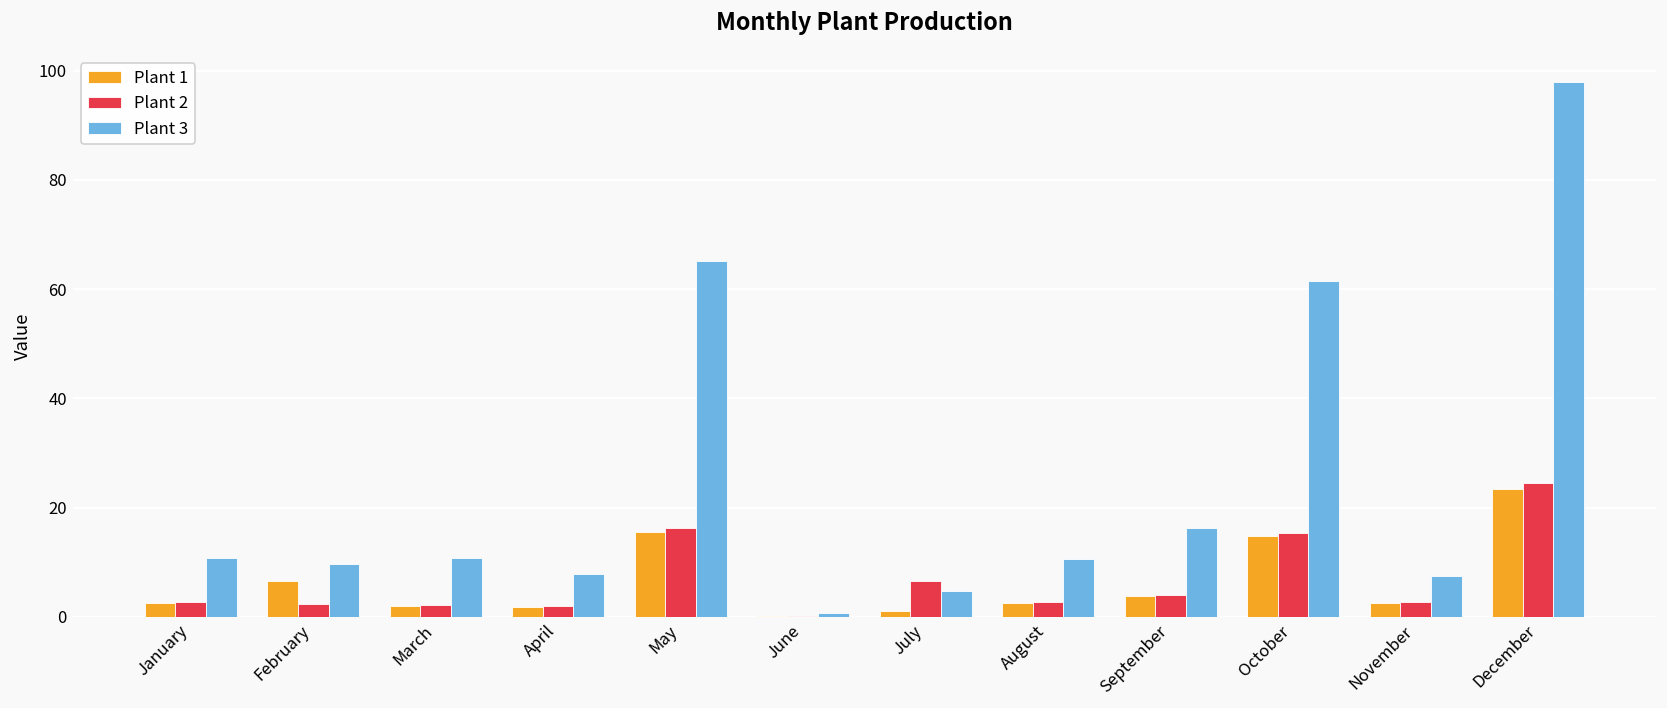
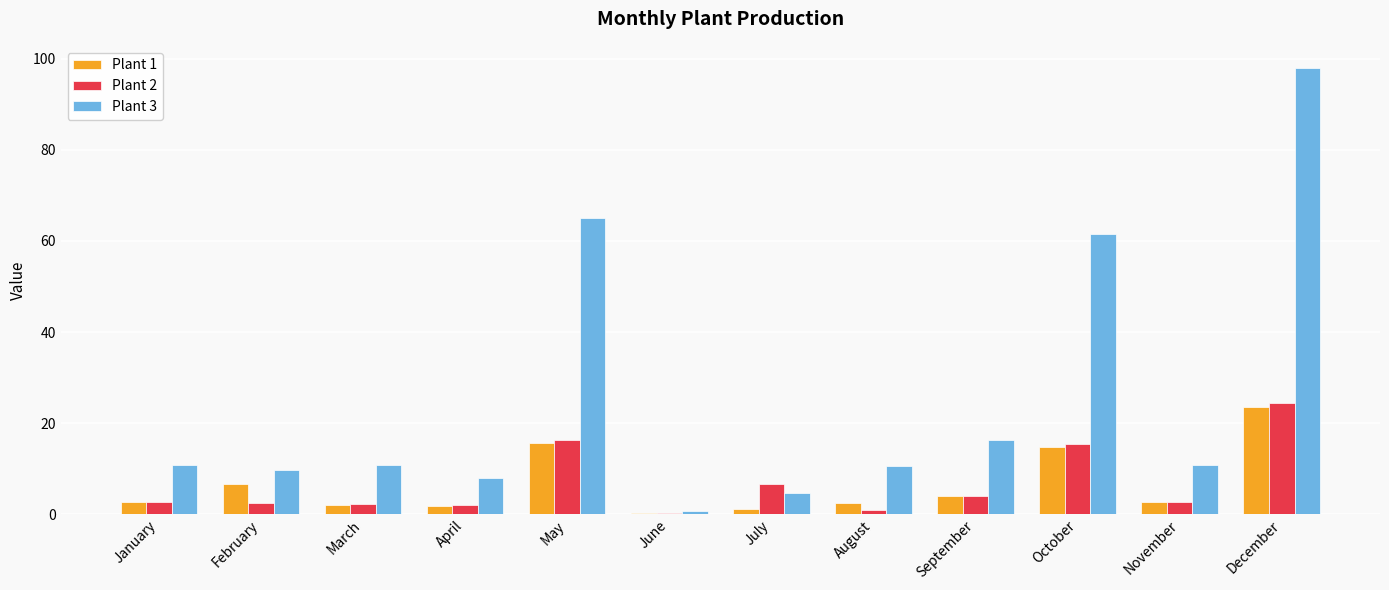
Plant 2, August: 3 -> 1
Plant 3, November: 8 -> 11
